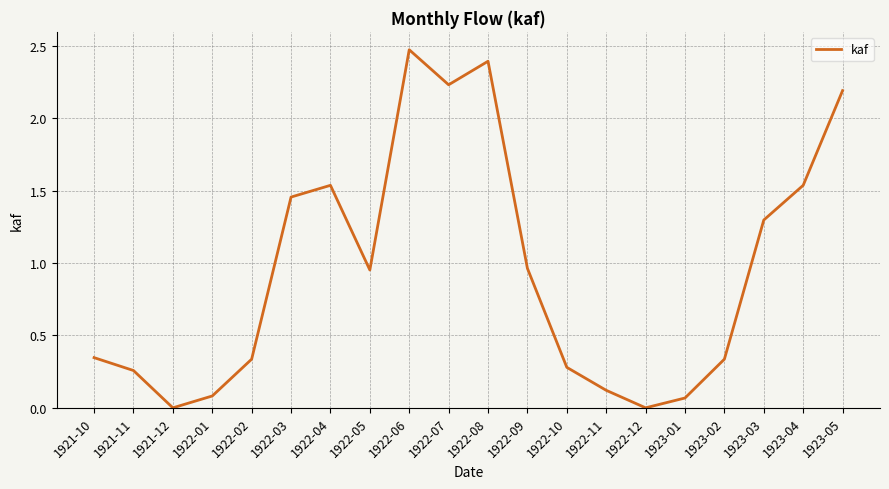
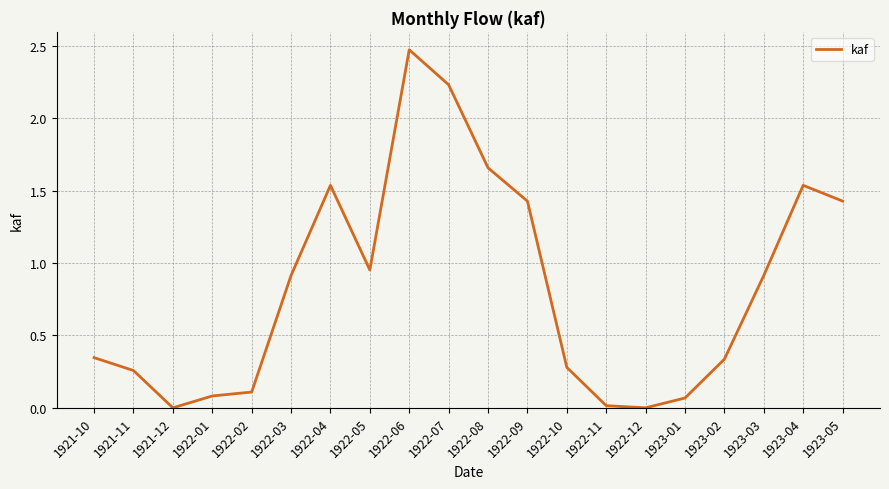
1922-02: 0.34 -> 0.11
1922-03: 1.46 -> 0.91
1922-08: 2.39 -> 1.66
1922-09: 0.96 -> 1.43
1922-11: 0.12 -> 0.01
1923-03: 1.30 -> 0.91
1923-05: 2.19 -> 1.43
